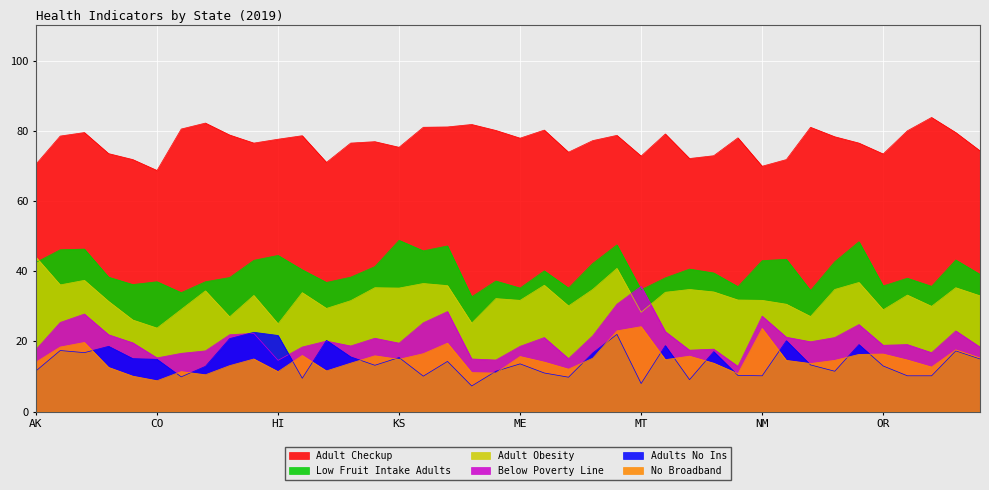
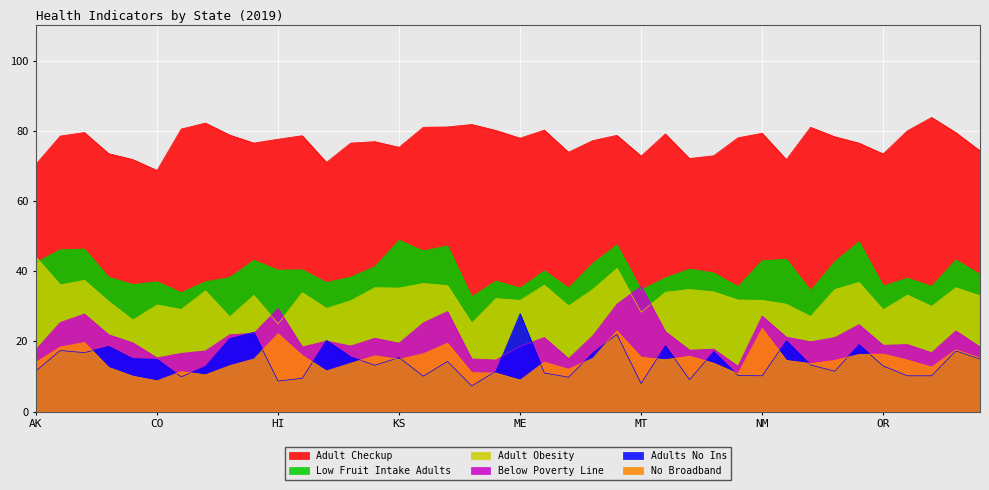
Adult Obesity, CO: 24 -> 30
Low Fruit Intake Adults, HI: 45 -> 40
Below Poverty Line, HI: 15 -> 29
Adults No Ins, HI: 22 -> 9
No Broadband, HI: 11 -> 22
Adults No Ins, ME: 14 -> 28
No Broadband, ME: 16 -> 9
No Broadband, MT: 24 -> 16
Adult Checkup, NM: 70 -> 79
